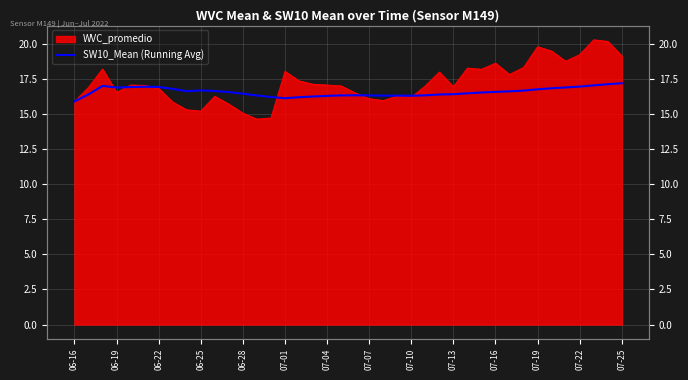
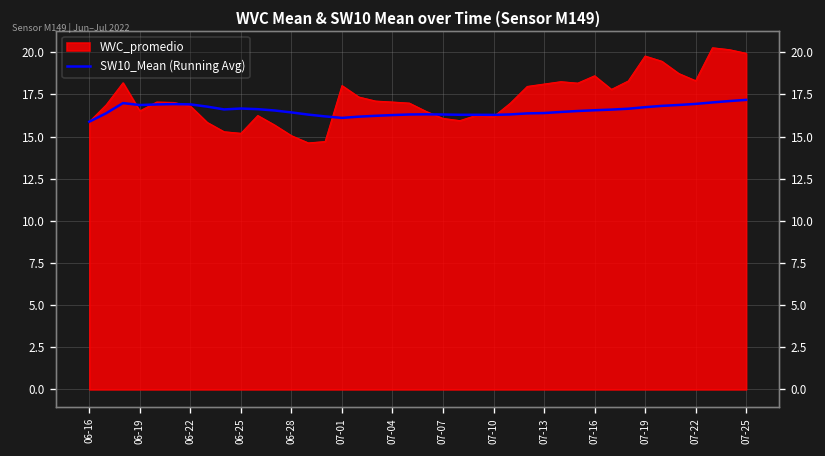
WVC_promedio, 07-13: 16.9 -> 18.1
WVC_promedio, 07-22: 19.2 -> 18.3
WVC_promedio, 07-25: 19.1 -> 19.9
